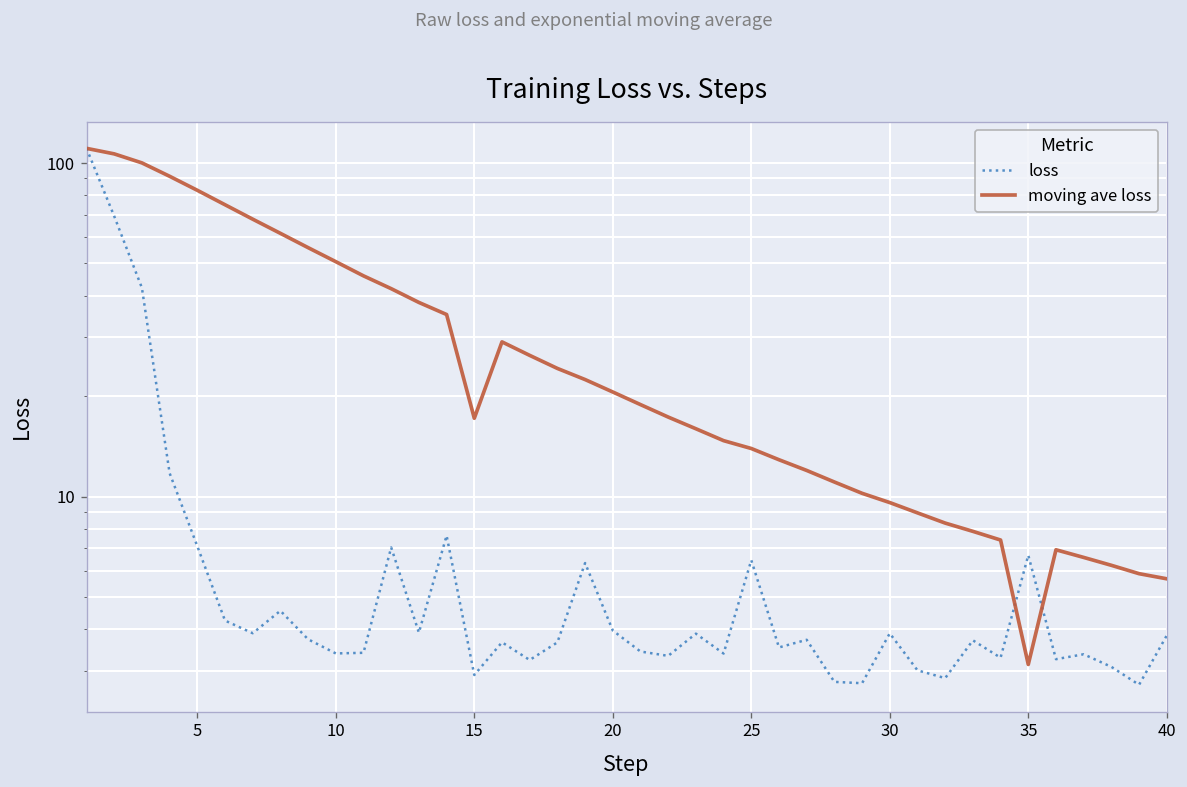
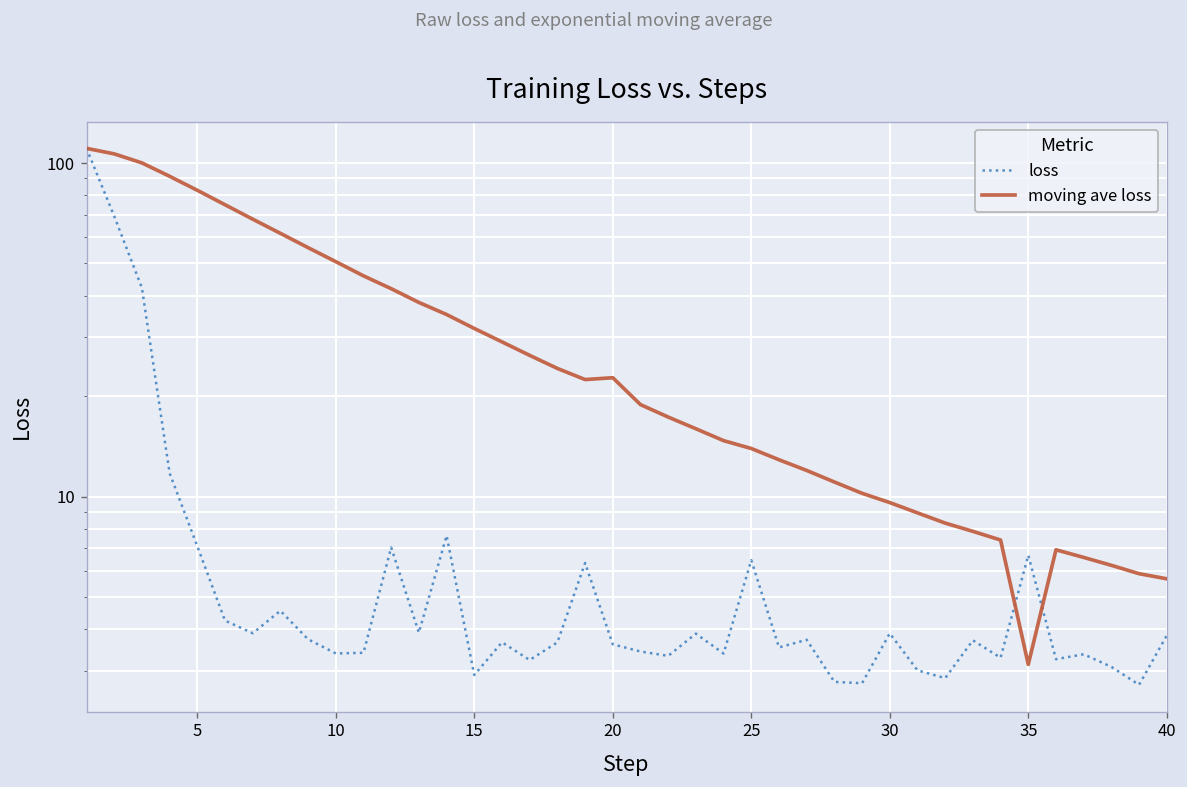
moving ave loss, 15: 17 -> 32
loss, 20: 4.0 -> 3.6
moving ave loss, 20: 21 -> 23
